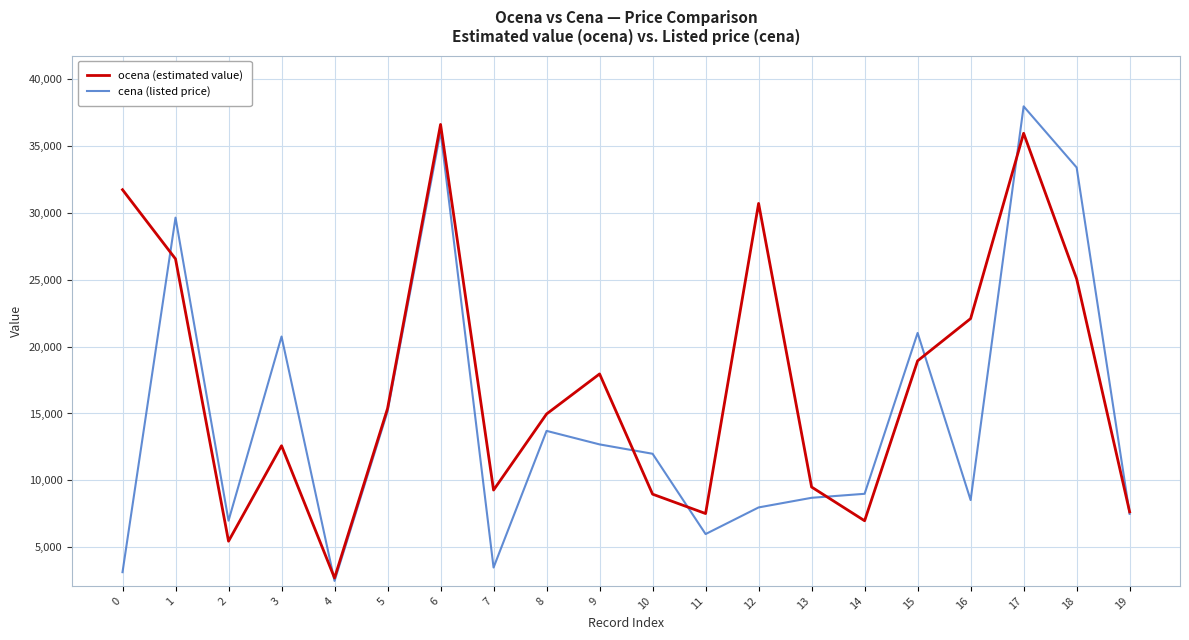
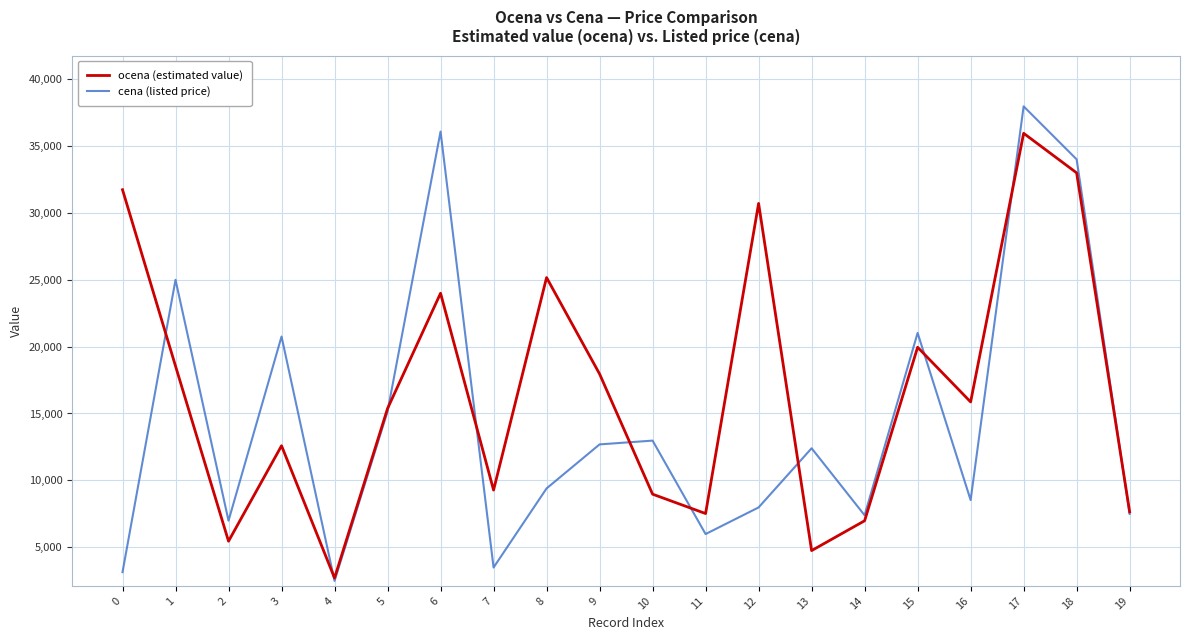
ocena (estimated value), 1: 26,500 -> 18,500
cena (listed price), 1: 29,600 -> 25,000
ocena (estimated value), 6: 36,600 -> 24,000
ocena (estimated value), 8: 15,000 -> 25,200
cena (listed price), 8: 13,700 -> 9,400
cena (listed price), 10: 12,000 -> 13,000
ocena (estimated value), 13: 9,500 -> 4,800
cena (listed price), 13: 8,700 -> 12,400
cena (listed price), 14: 9,000 -> 7,400
ocena (estimated value), 15: 18,900 -> 19,900
ocena (estimated value), 16: 22,100 -> 15,900
ocena (estimated value), 18: 25,100 -> 33,000
cena (listed price), 18: 33,400 -> 34,000
